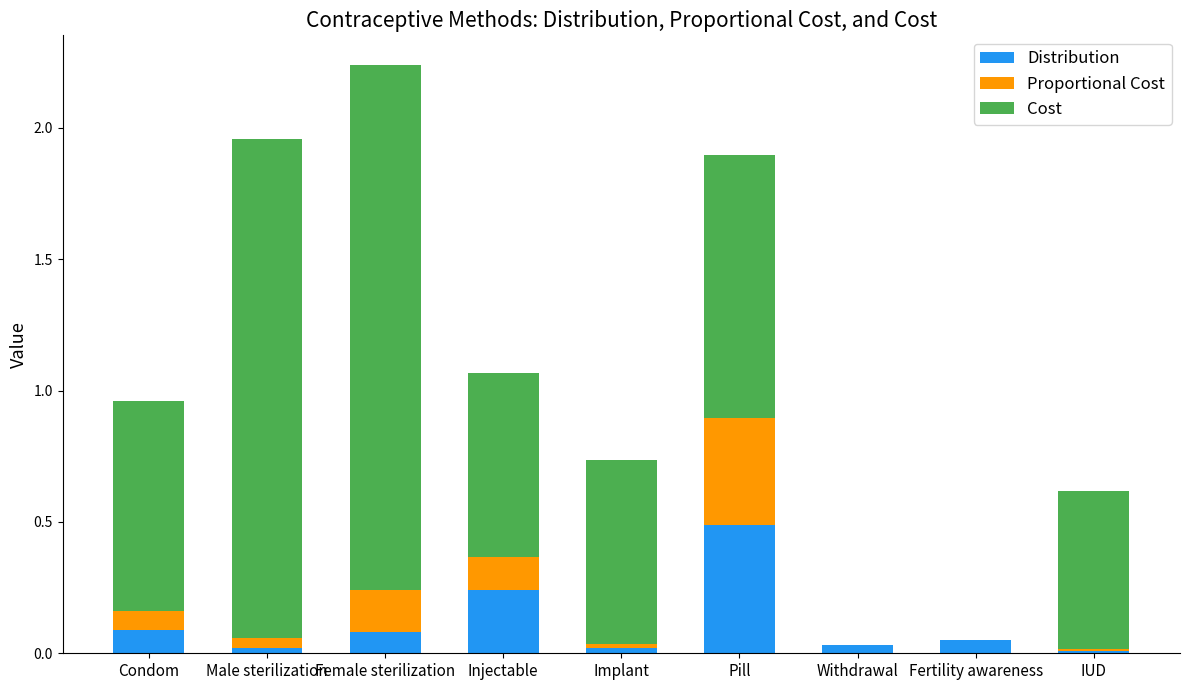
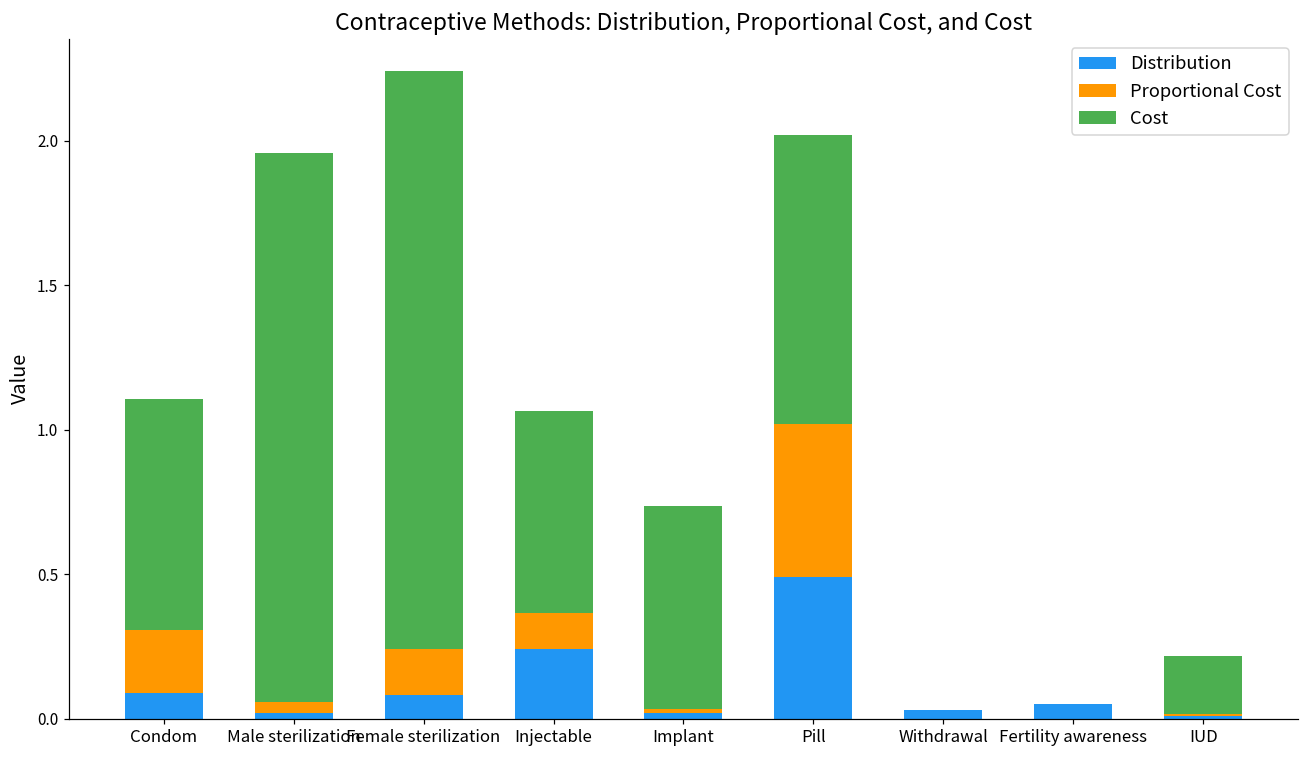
Proportional Cost, Condom: 0.07 -> 0.22
Proportional Cost, Pill: 0.41 -> 0.53
Cost, IUD: 0.6 -> 0.2
